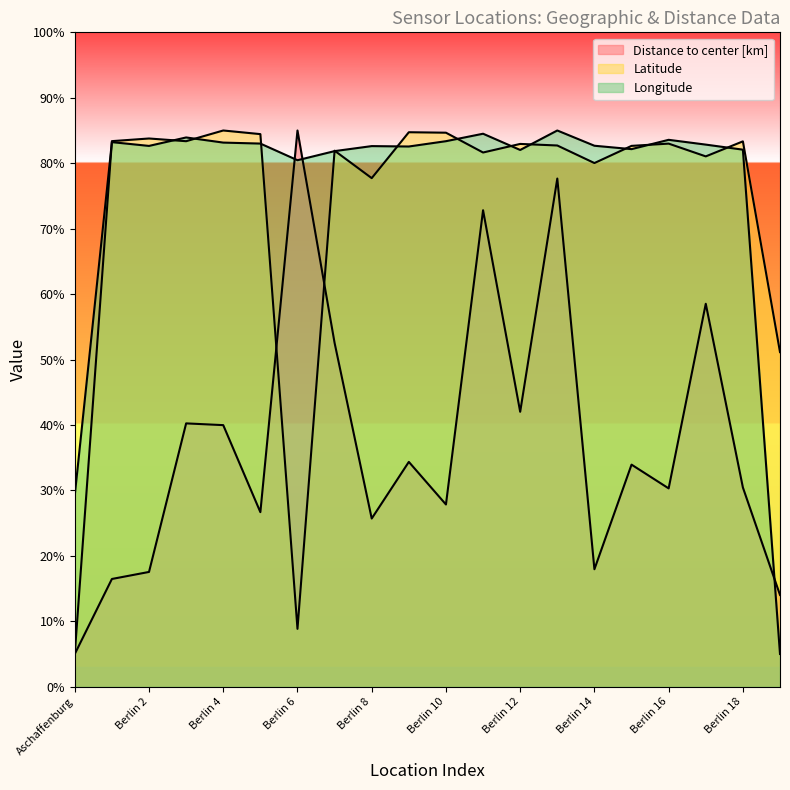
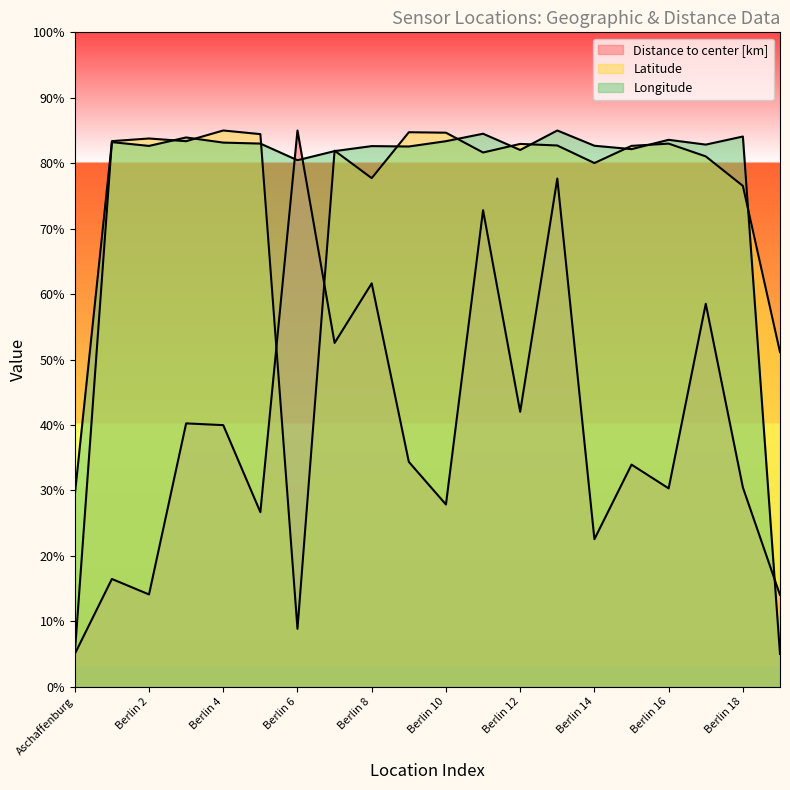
Distance to center [km], Berlin 2: 18% -> 14%
Distance to center [km], Berlin 8: 26% -> 62%
Distance to center [km], Berlin 14: 18% -> 23%
Latitude, Berlin 18: 83% -> 77%
Longitude, Berlin 18: 82% -> 84%
